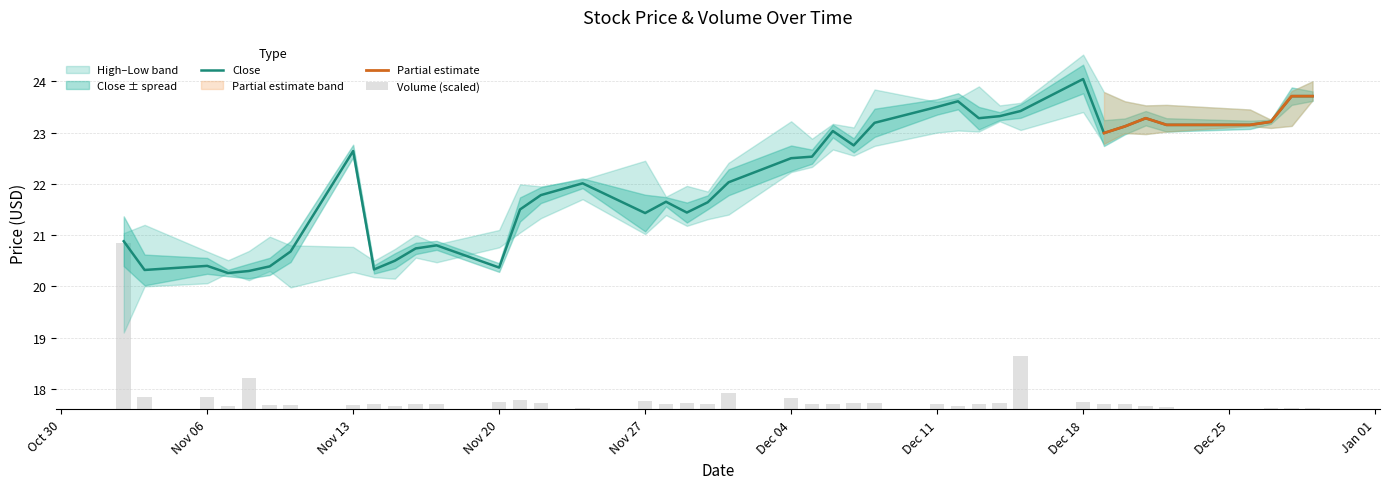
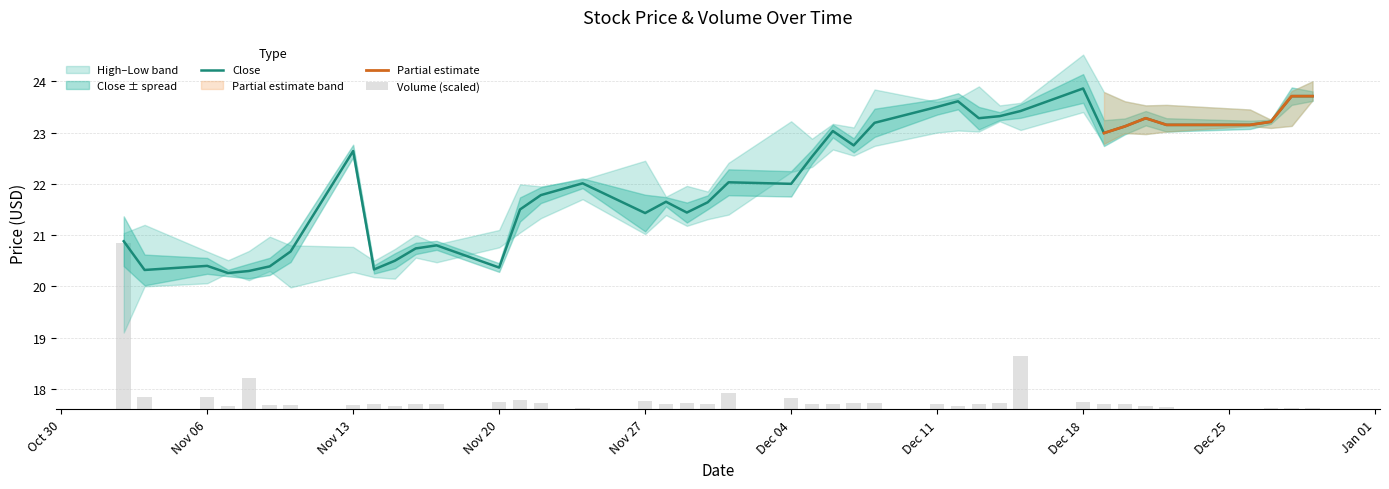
Close, Dec 04: 22.5 -> 22.0
Close, Dec 18: 24.0 -> 23.9
